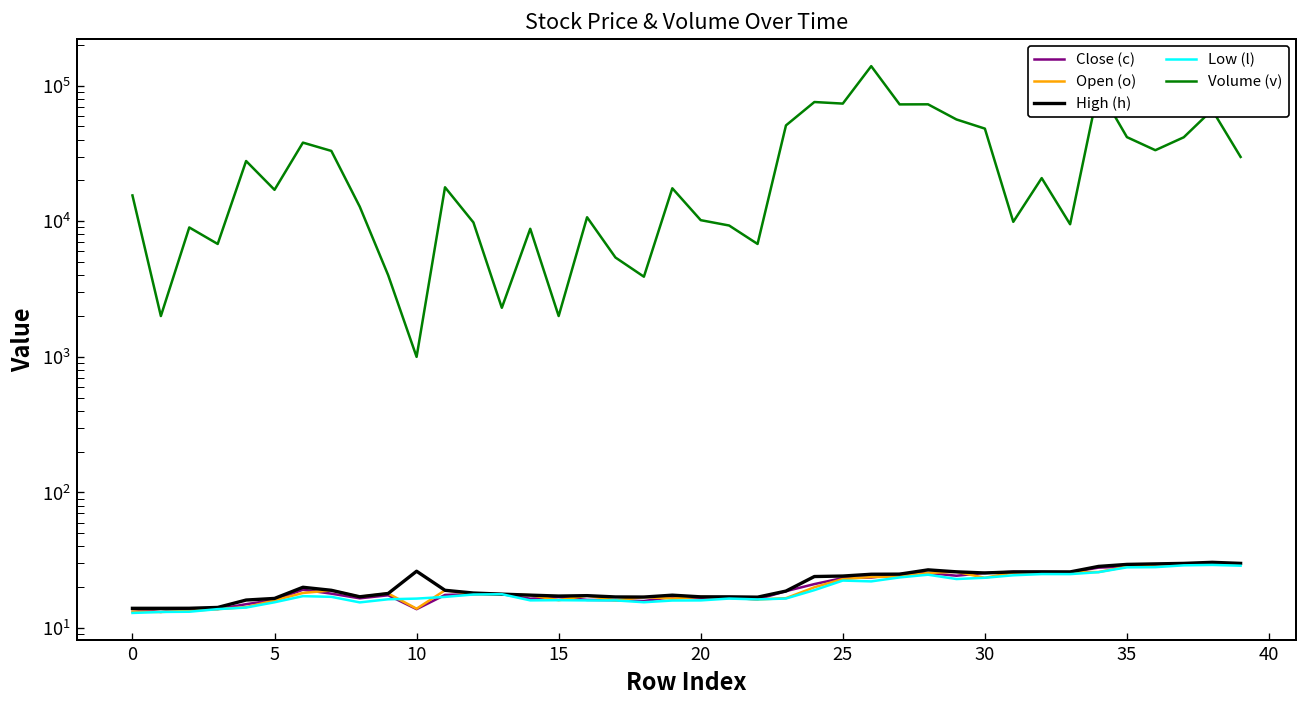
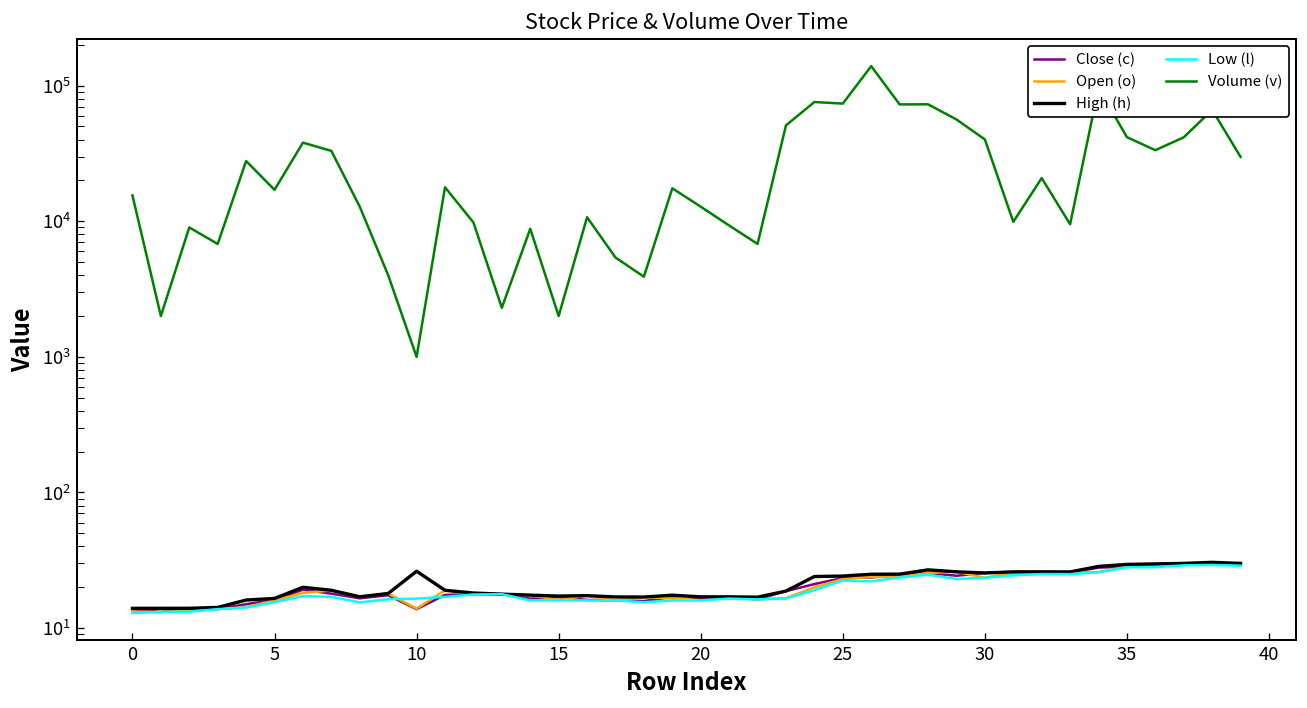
Volume (v), 20: 10000 -> 13000
Volume (v), 30: 48000 -> 40000
